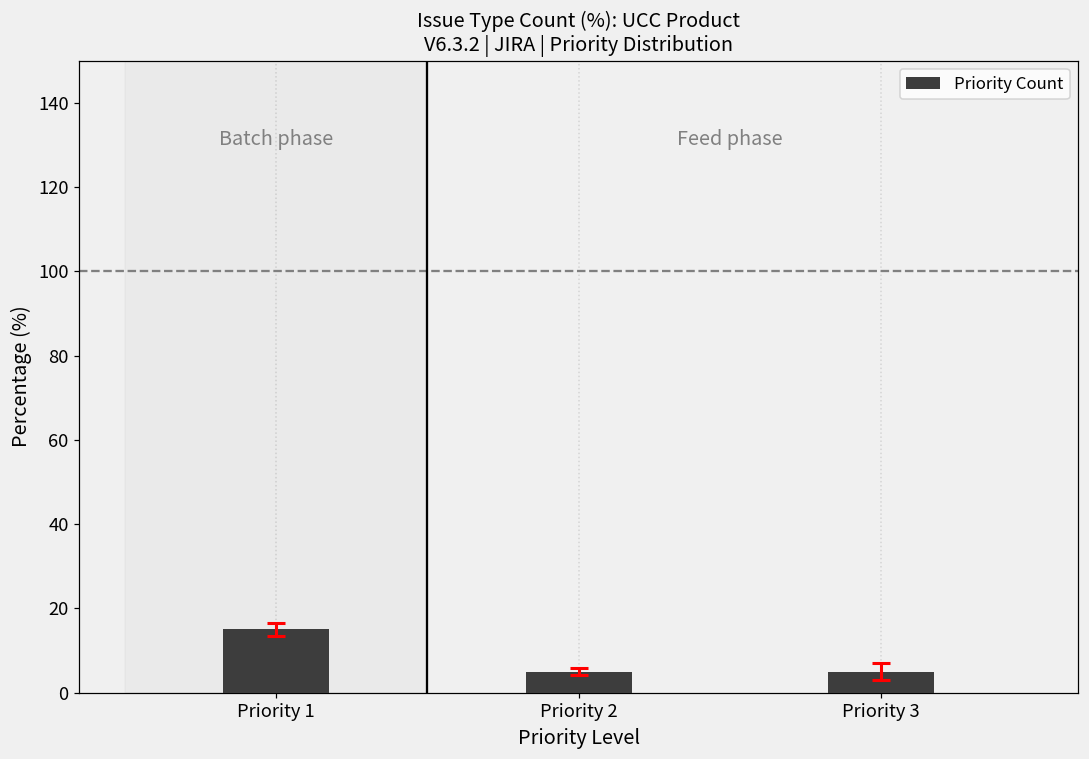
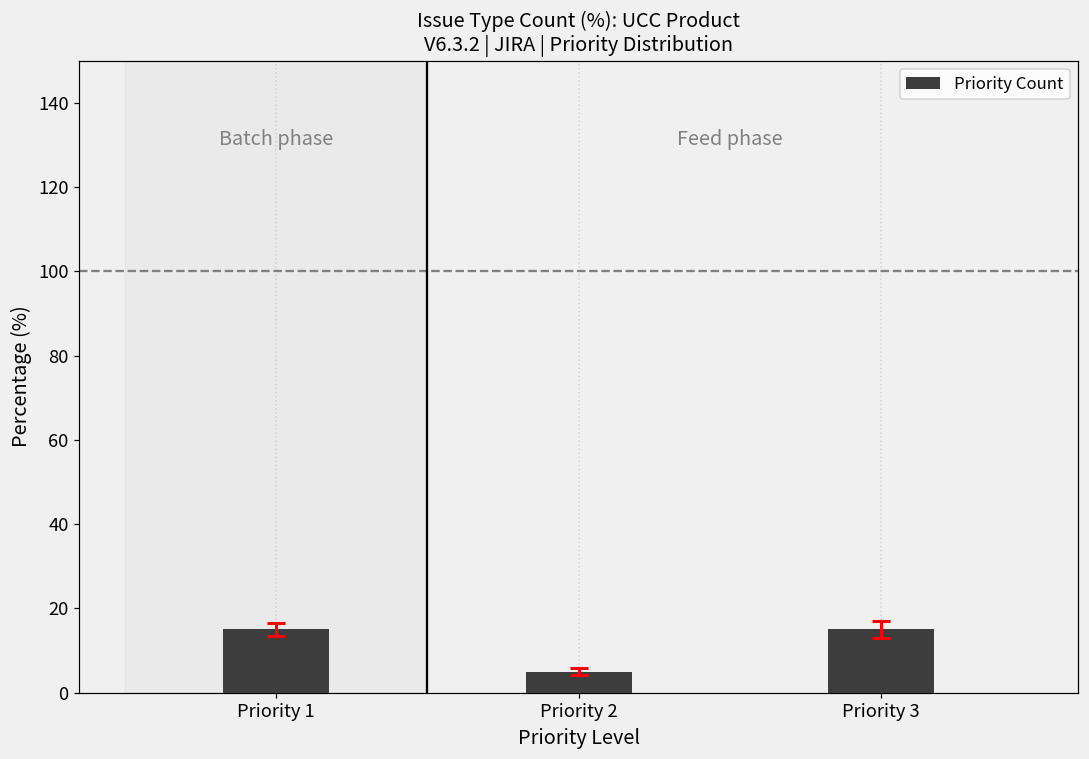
Priority Count, Priority 3: 5 -> 15
